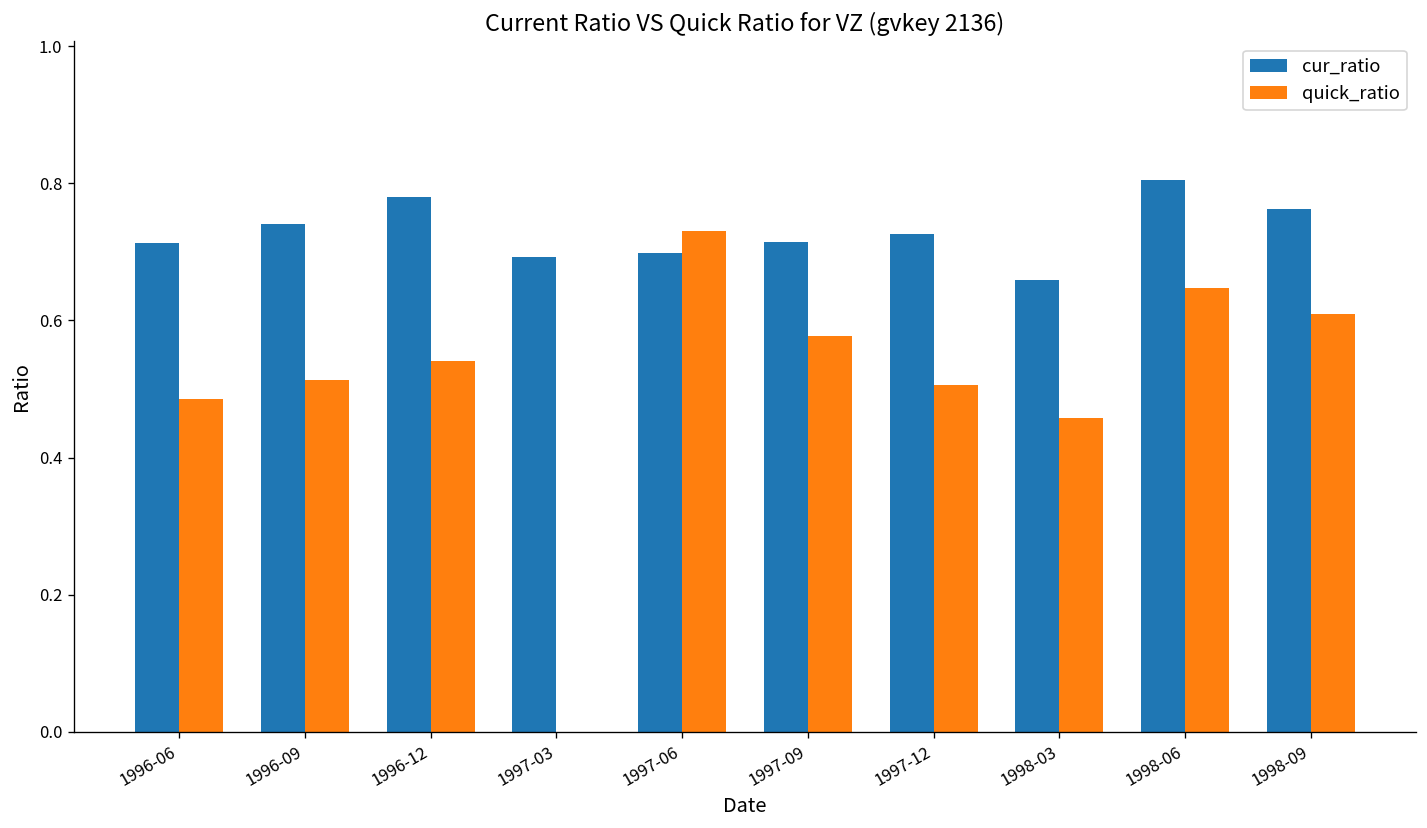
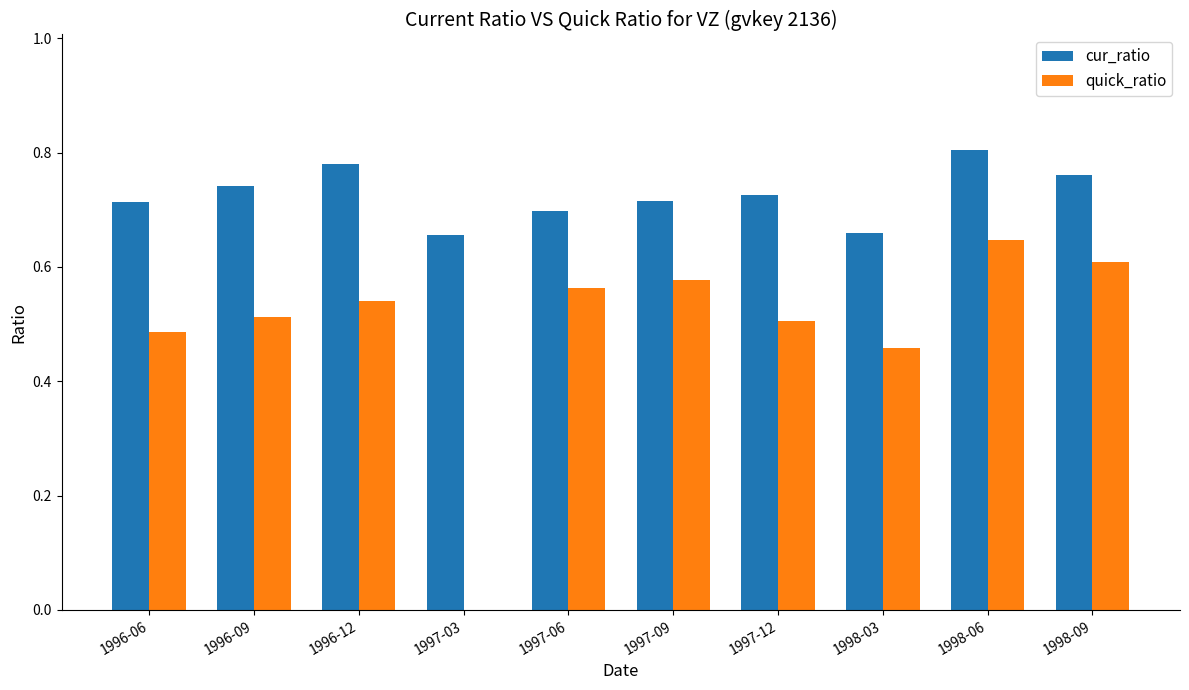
cur_ratio, 1997-03: 0.69 -> 0.66
quick_ratio, 1997-06: 0.73 -> 0.56
